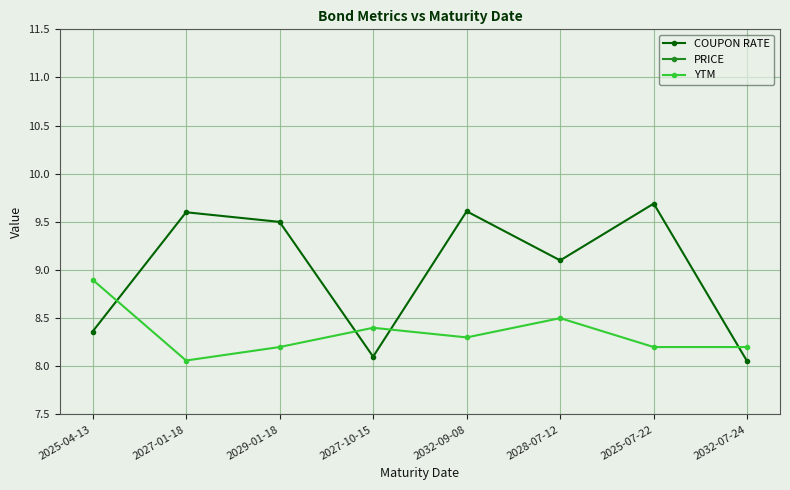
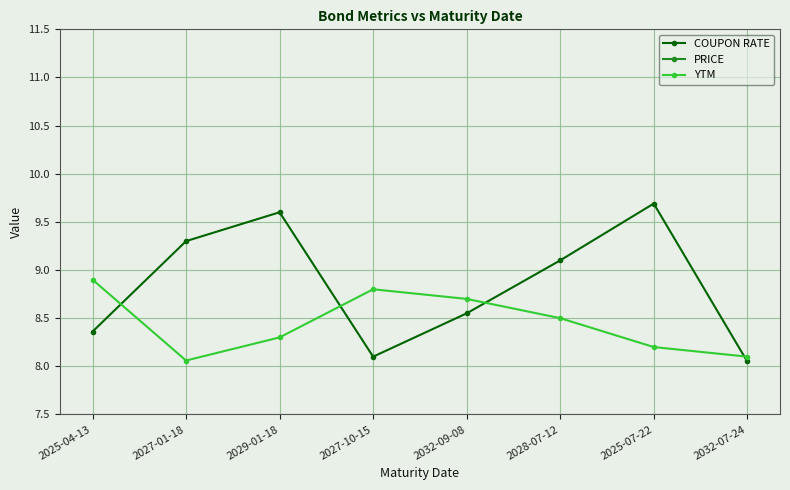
COUPON RATE, 2027-01-18: 9.6 -> 9.3
COUPON RATE, 2029-01-18: 9.5 -> 9.6
YTM, 2029-01-18: 8.2 -> 8.3
YTM, 2027-10-15: 8.4 -> 8.8
COUPON RATE, 2032-09-08: 9.6 -> 8.6
YTM, 2032-09-08: 8.3 -> 8.7
YTM, 2032-07-24: 8.2 -> 8.1
